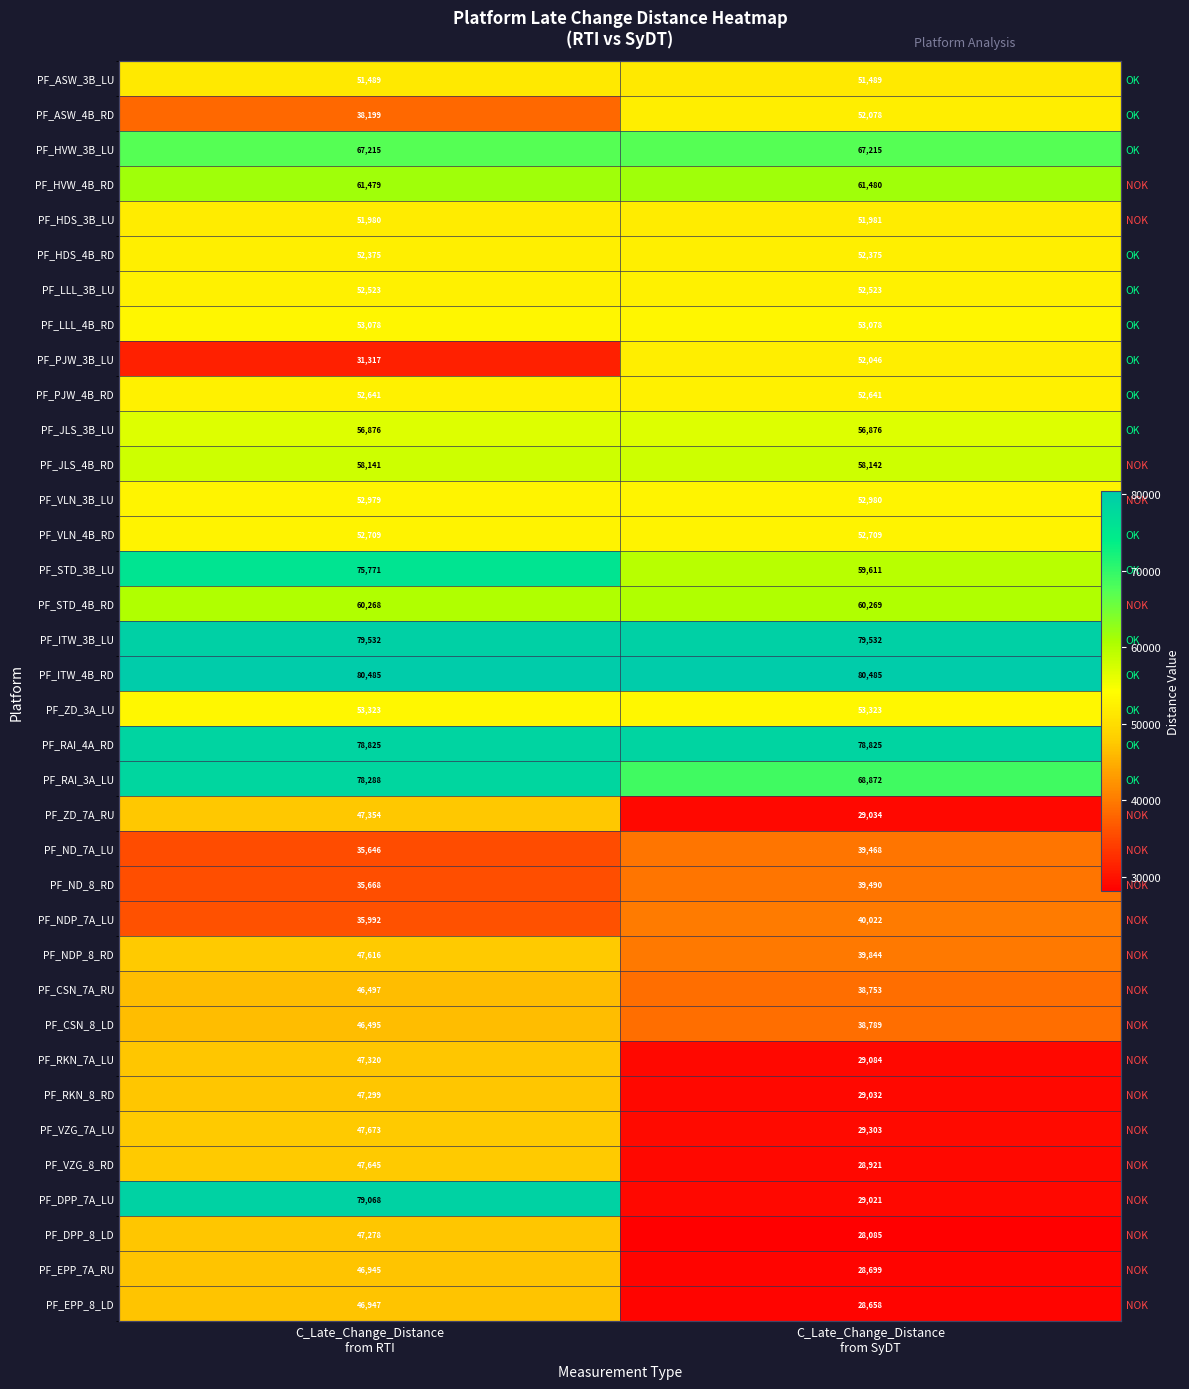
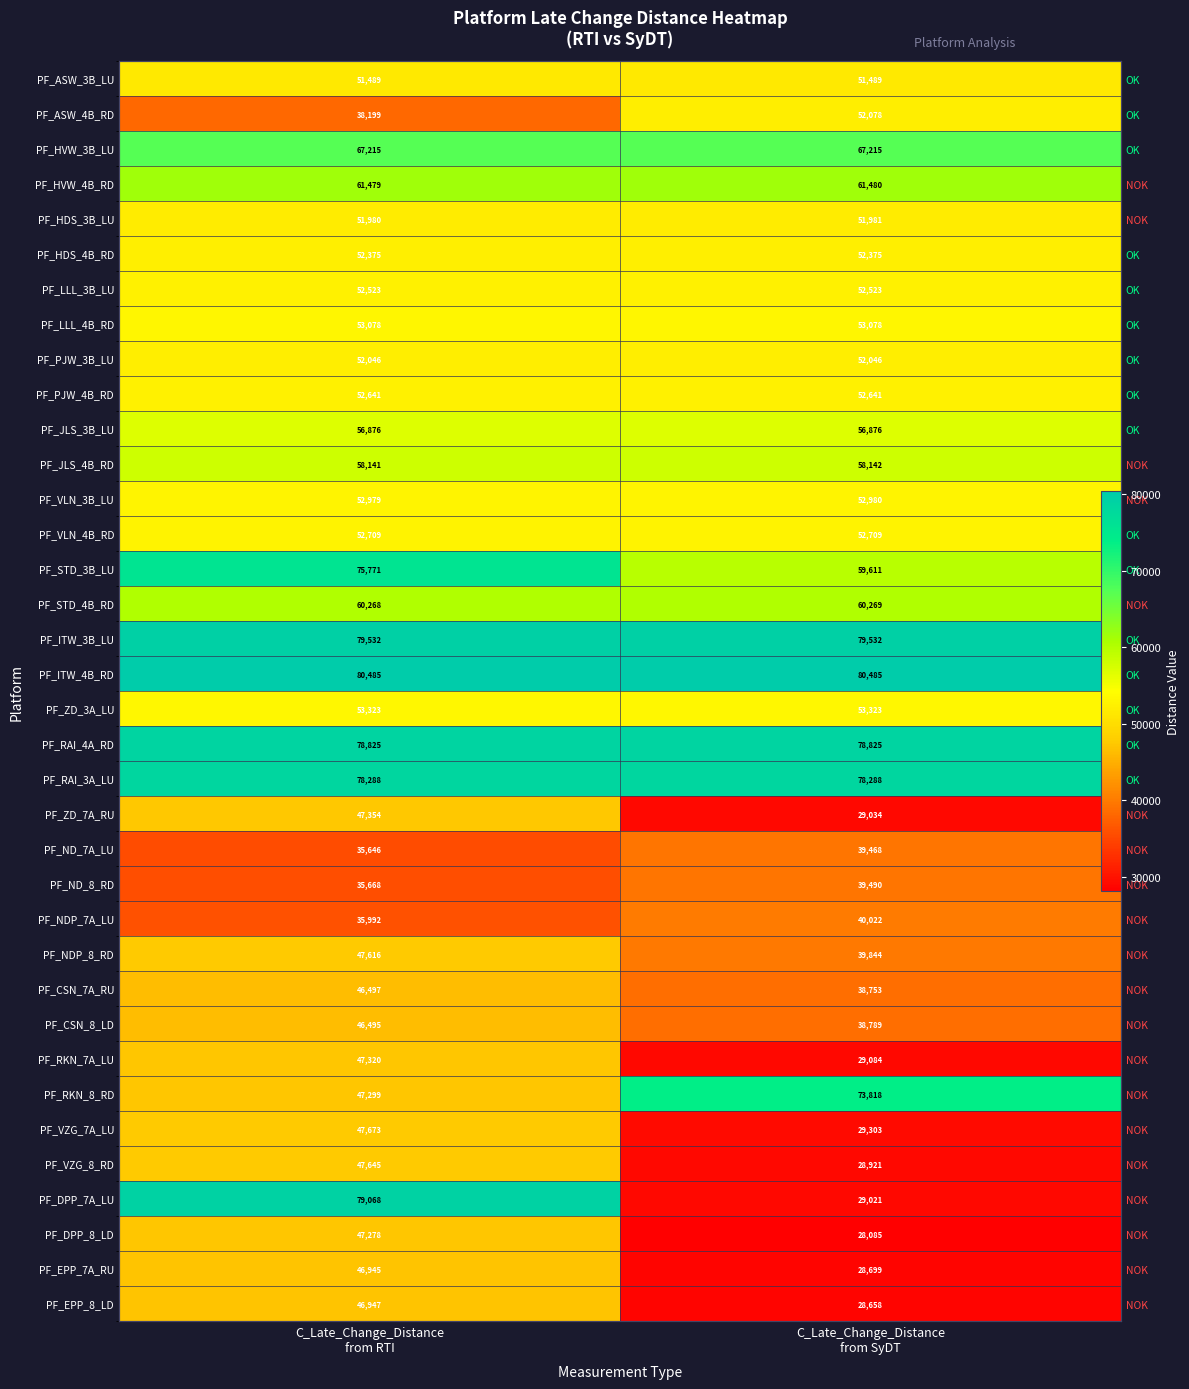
PF_PJW_3B_LU, C_Late_Change_Distance from RTI: 31,317 -> 52,046
PF_RAI_3A_LU, C_Late_Change_Distance from SyDT: 68,872 -> 78,288
PF_RKN_8_RD, C_Late_Change_Distance from SyDT: 29,032 -> 73,818
